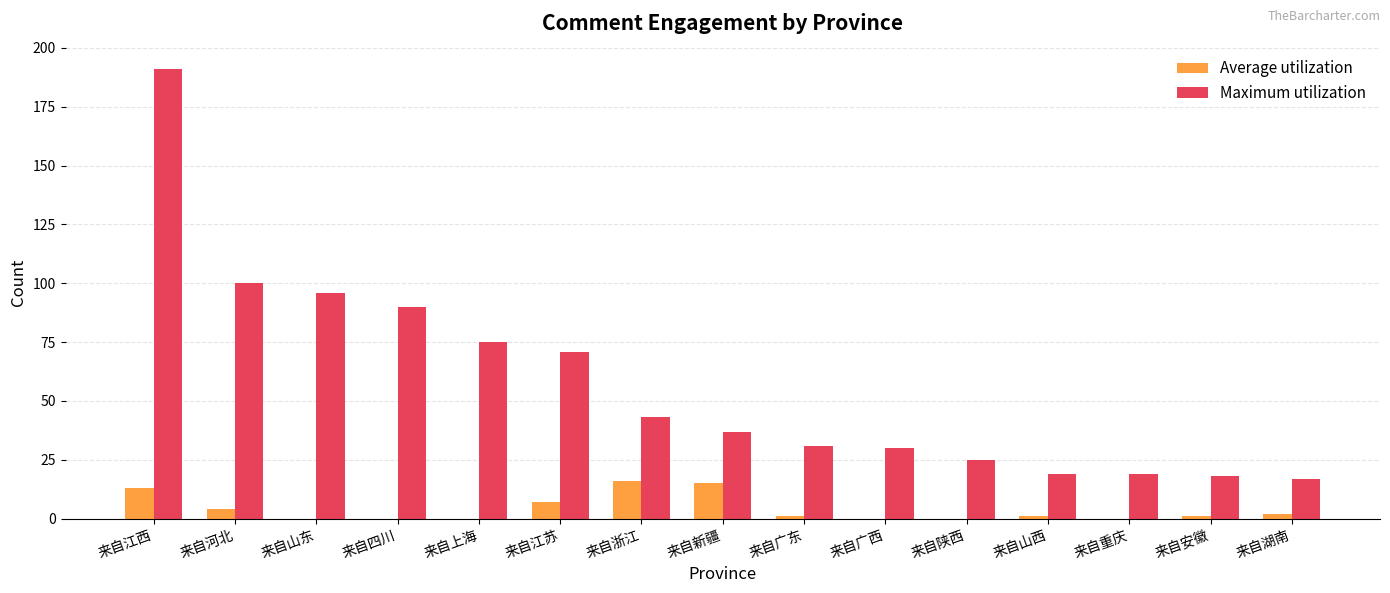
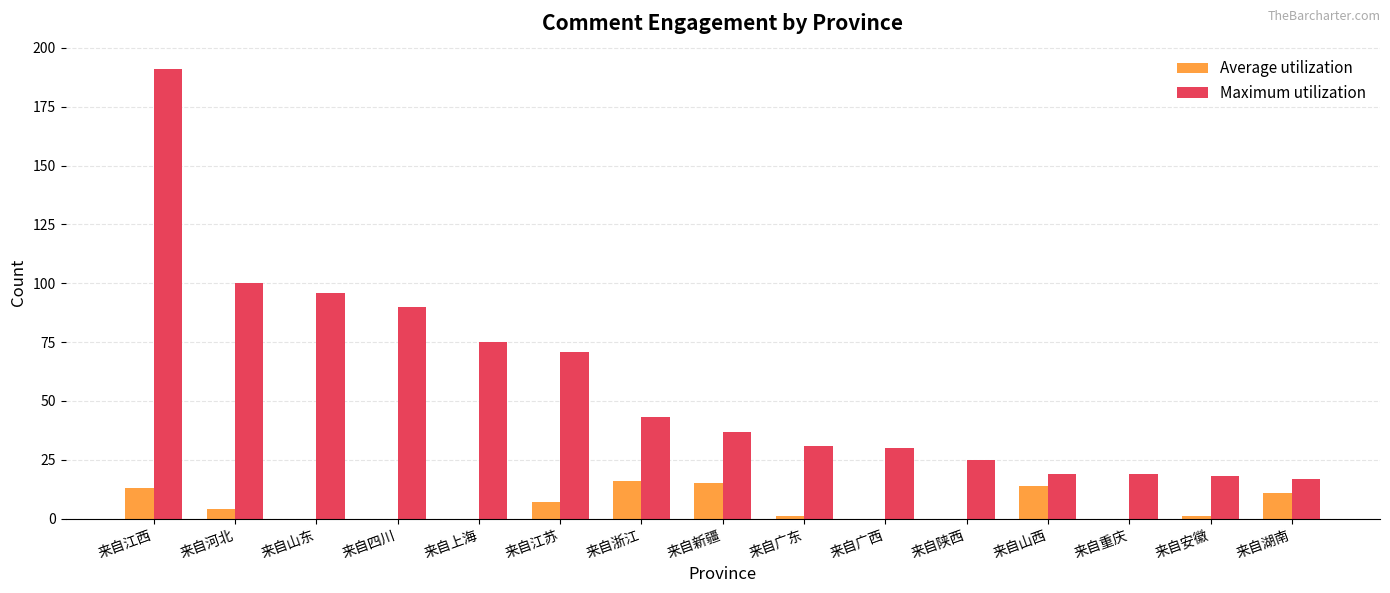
Average utilization, 来自山西: 1 -> 14
Average utilization, 来自湖南: 2 -> 11
